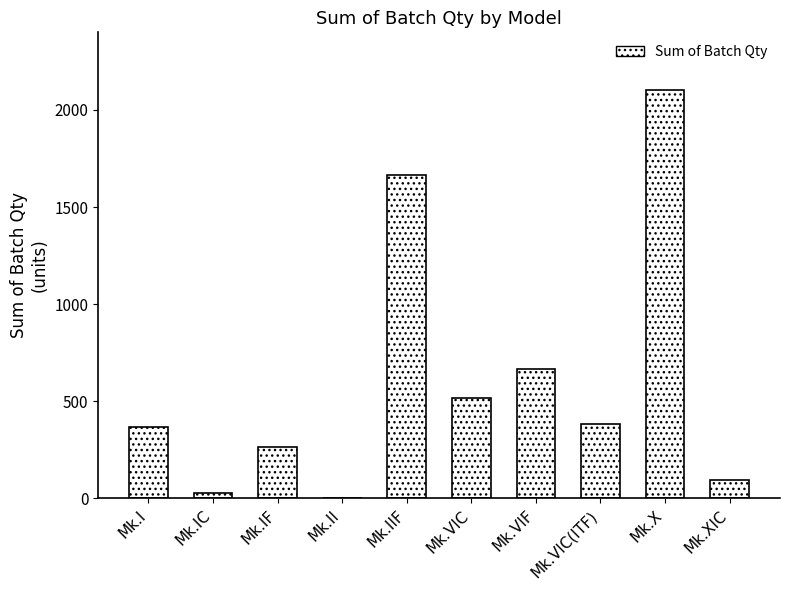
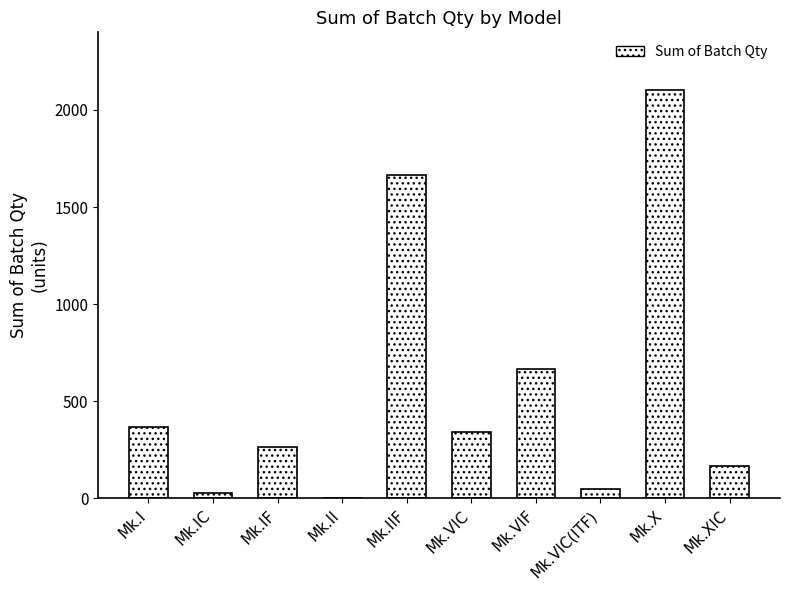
Mk.VIC: 520 -> 340
Mk.VIC(ITF): 380 -> 50
Mk.XIC: 100 -> 160
